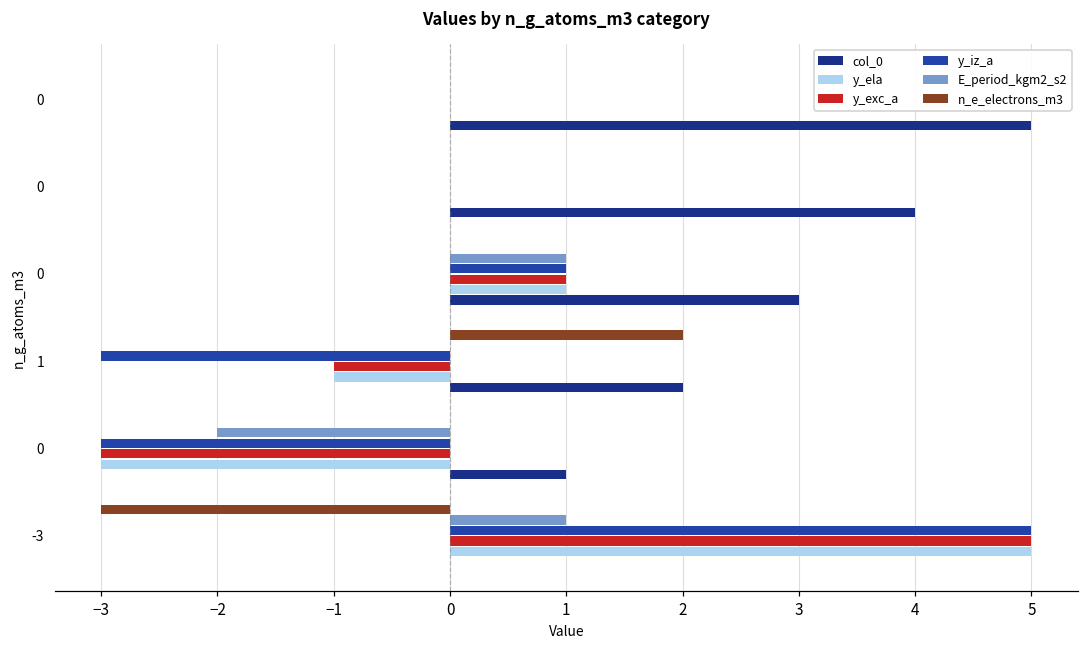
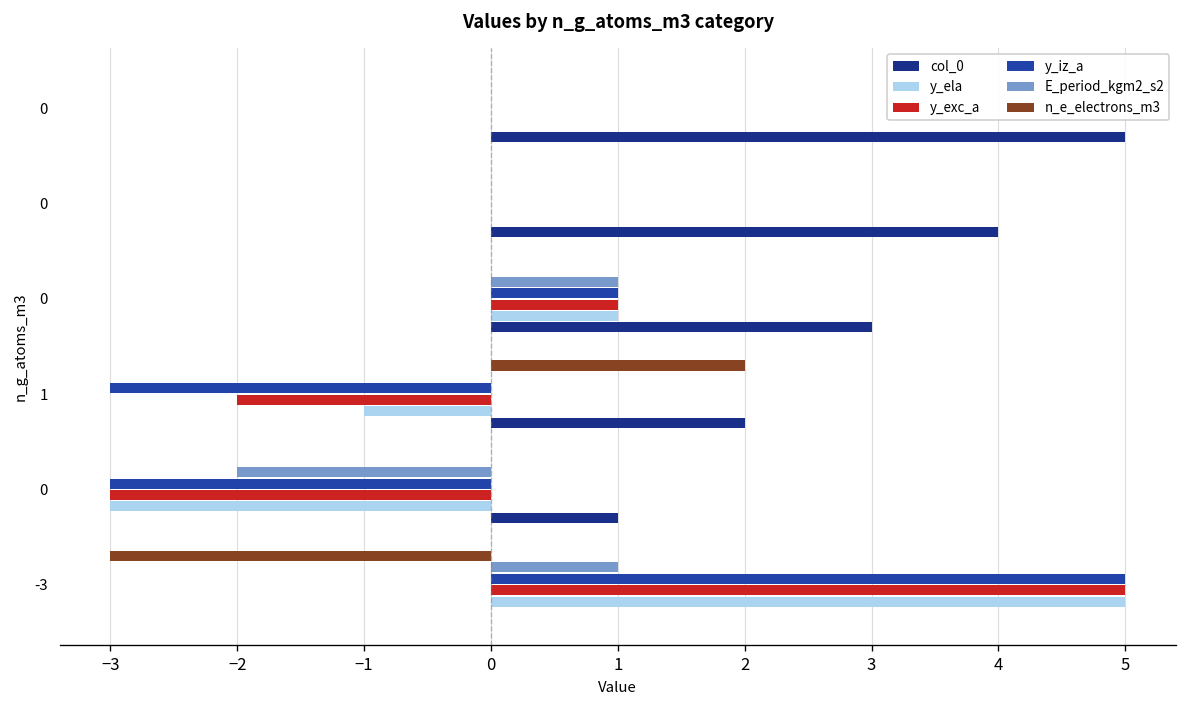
y_exc_a, 1: -1 -> -2
